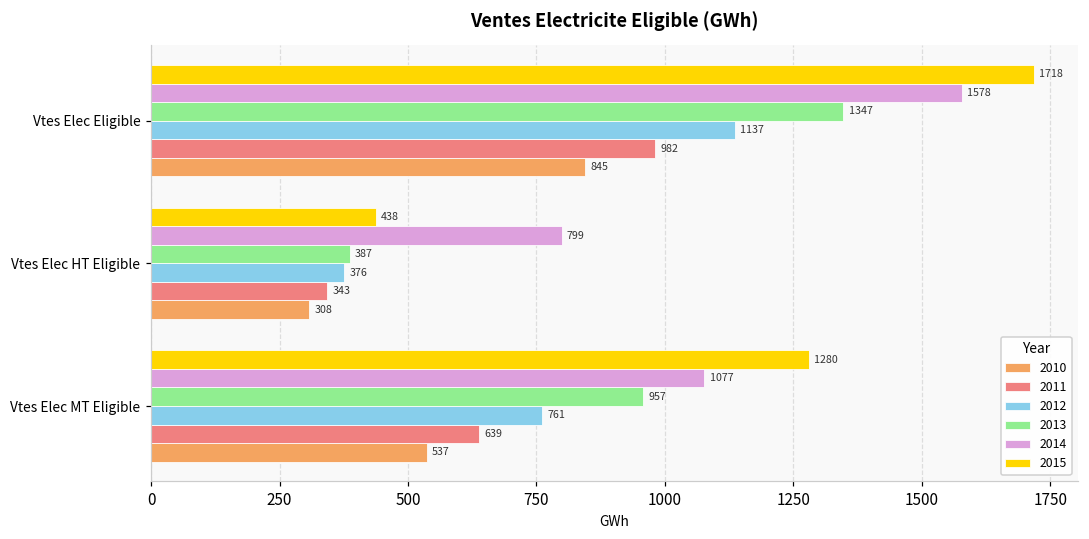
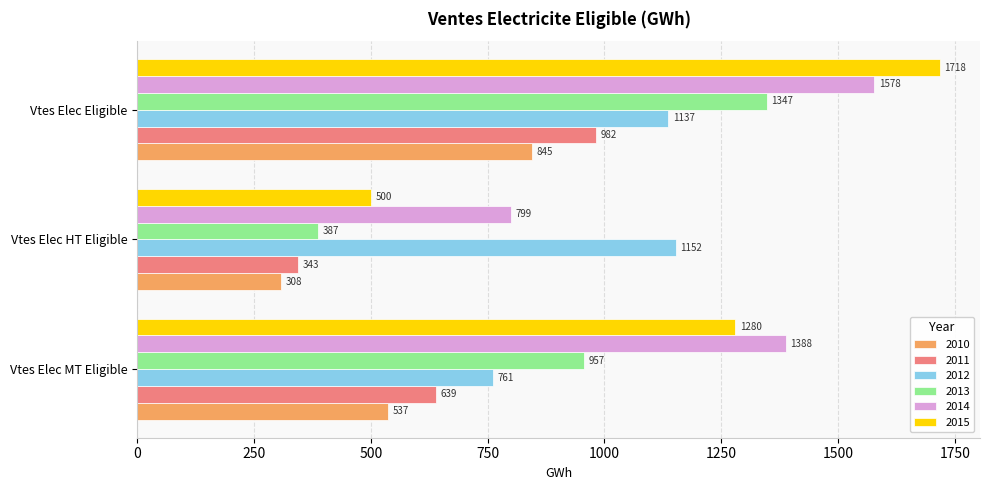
2015, Vtes Elec HT Eligible: 438 -> 500
2012, Vtes Elec HT Eligible: 376 -> 1152
2014, Vtes Elec MT Eligible: 1077 -> 1388
